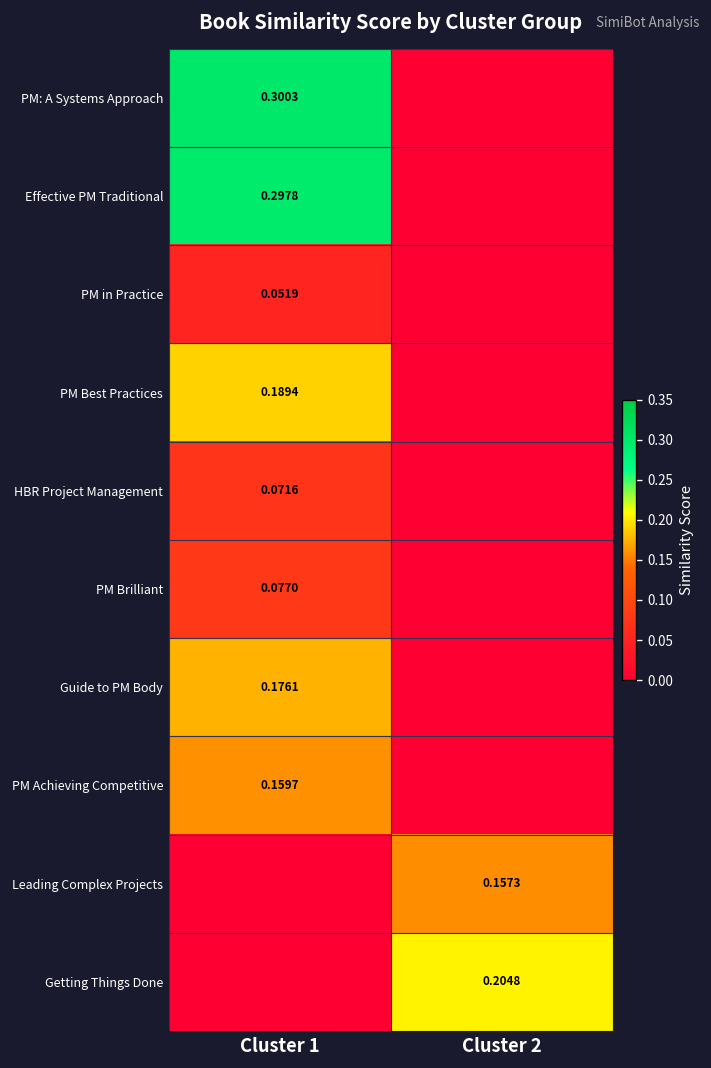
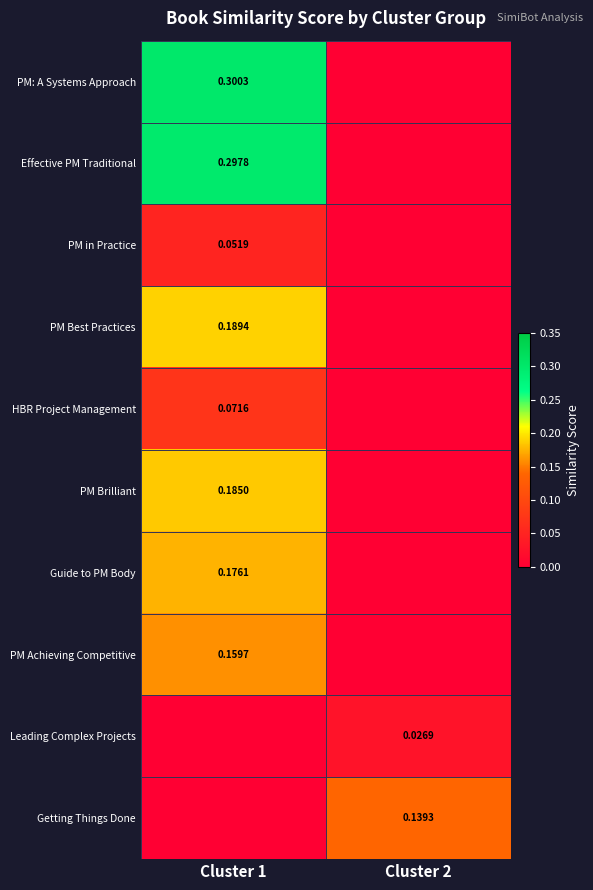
PM Brilliant, Cluster 1: 0.0770 -> 0.1850
Leading Complex Projects, Cluster 2: 0.1573 -> 0.0269
Getting Things Done, Cluster 2: 0.2048 -> 0.1393
